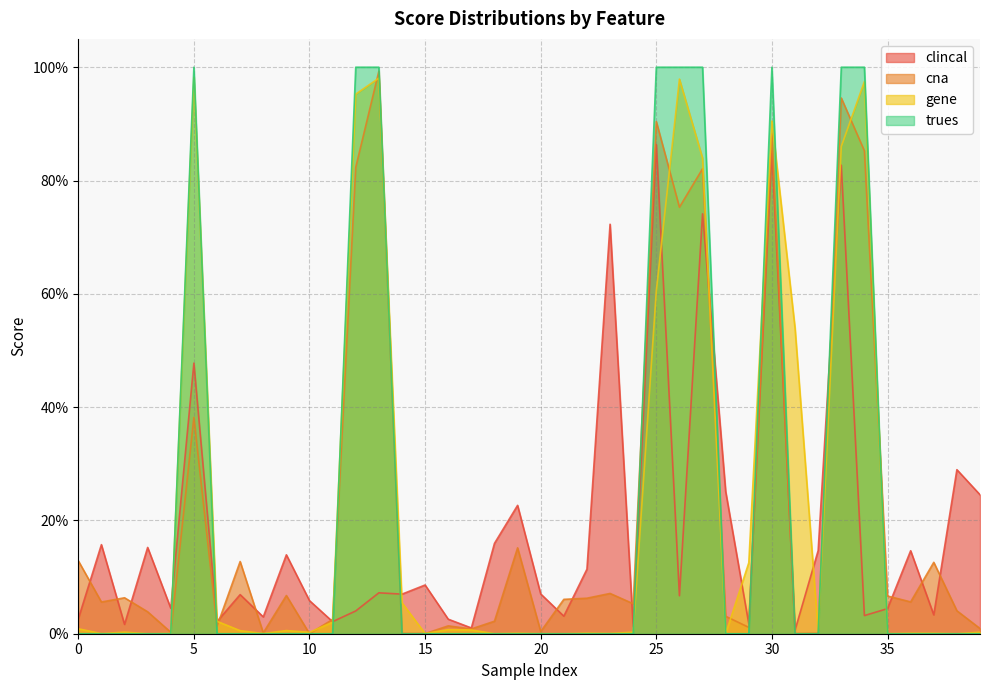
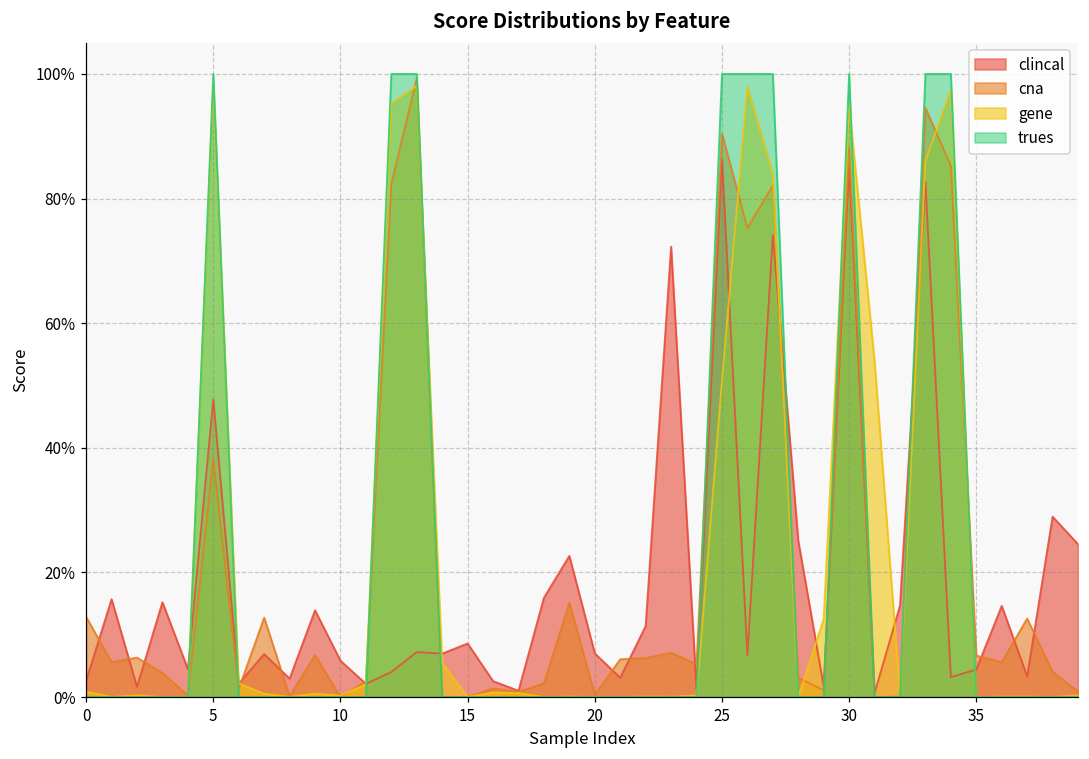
gene, 25: 61% -> 51%
gene, 30: 90% -> 95%
